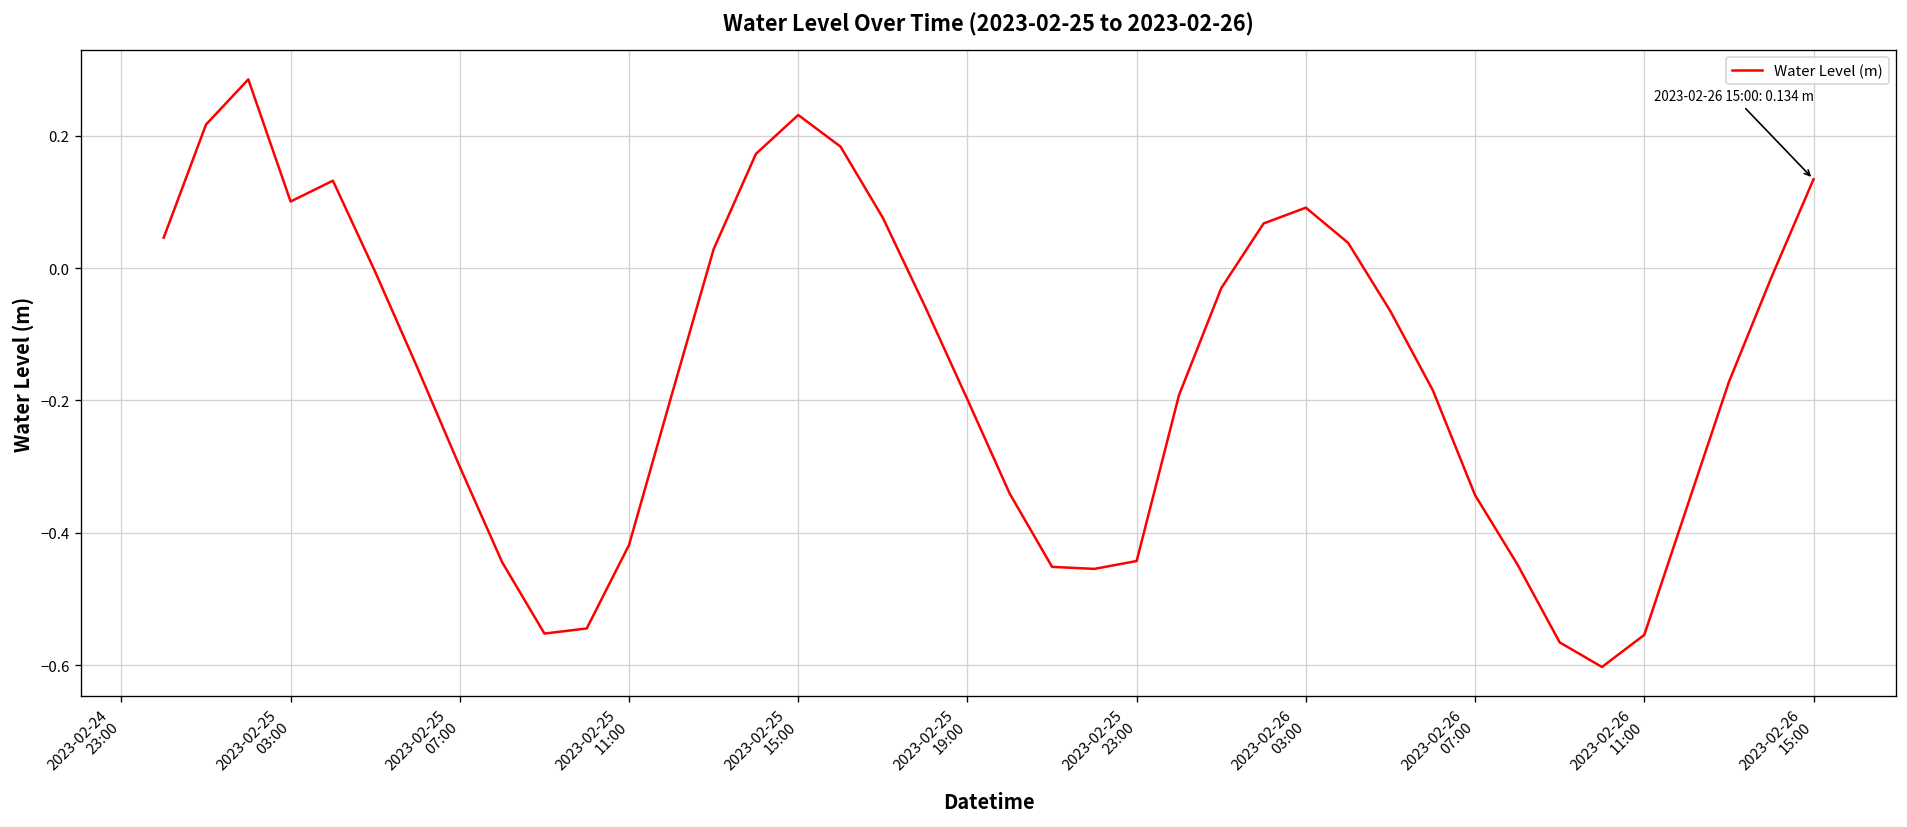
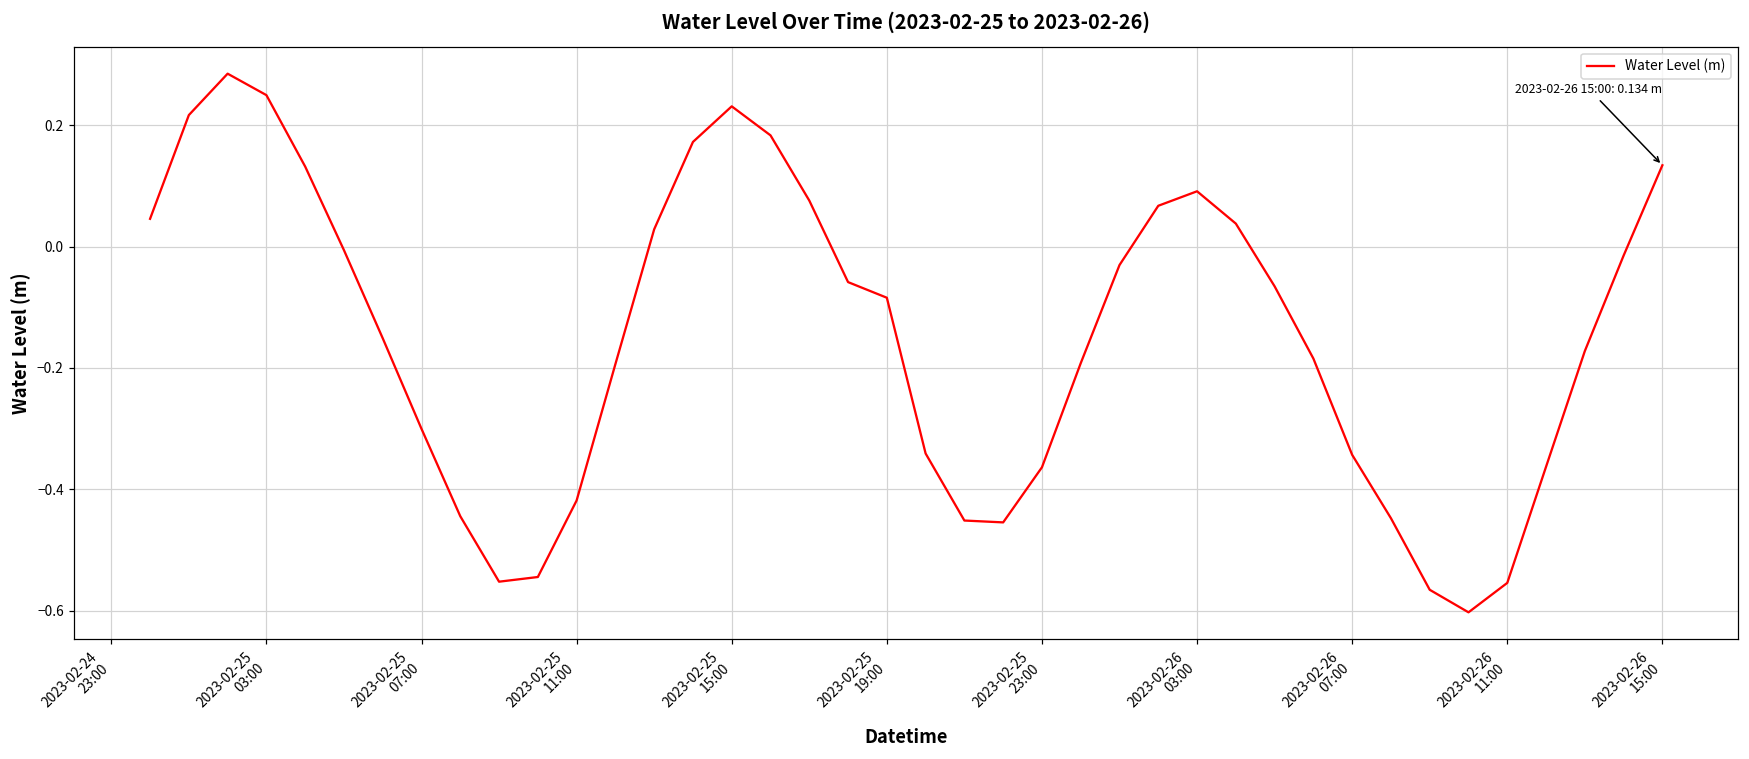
2023-02-25 03:00: 0.10 -> 0.25
2023-02-25 19:00: -0.20 -> -0.08
2023-02-25 23:00: -0.44 -> -0.36
